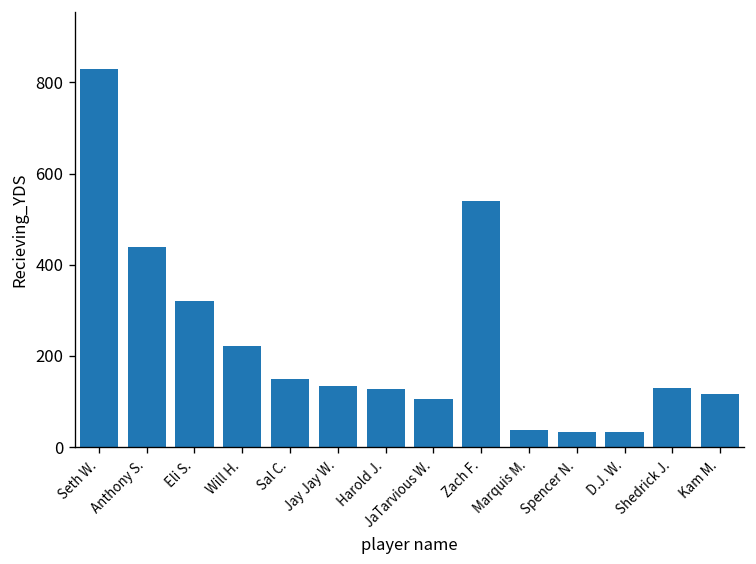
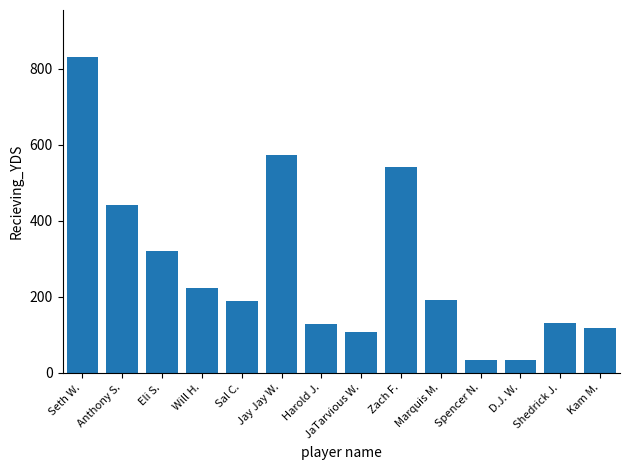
Sal C.: 150 -> 190
Jay Jay W.: 130 -> 570
Marquis M.: 40 -> 190
